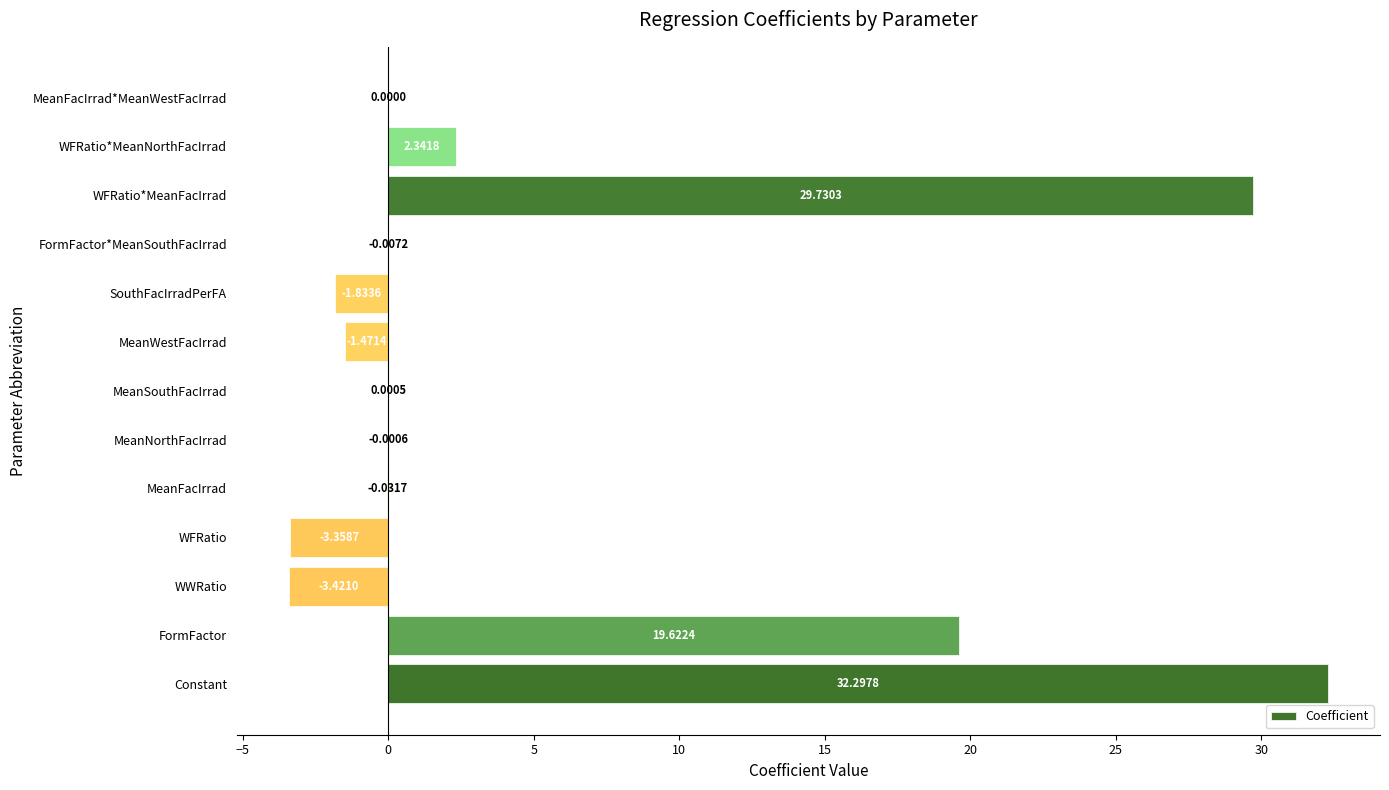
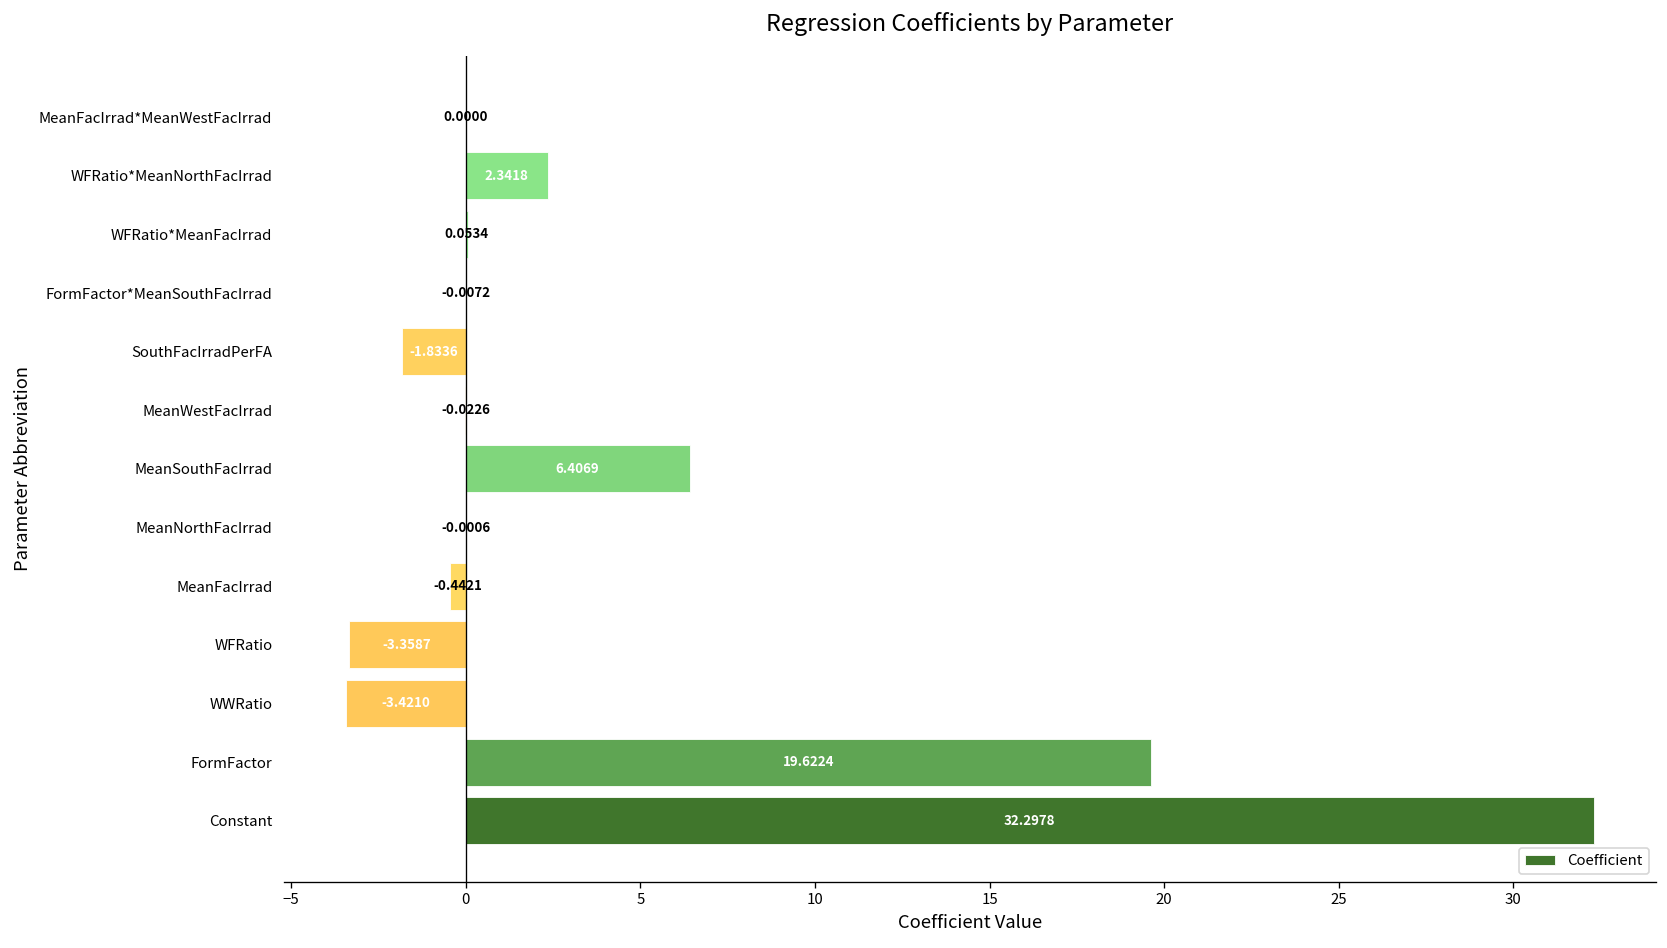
WFRatio*MeanFacIrrad: 29.7303 -> 0.0534
MeanWestFacIrrad: -1.4714 -> -0.0226
MeanSouthFacIrrad: 0.0005 -> 6.4069
MeanFacIrrad: -0.0317 -> -0.4421
